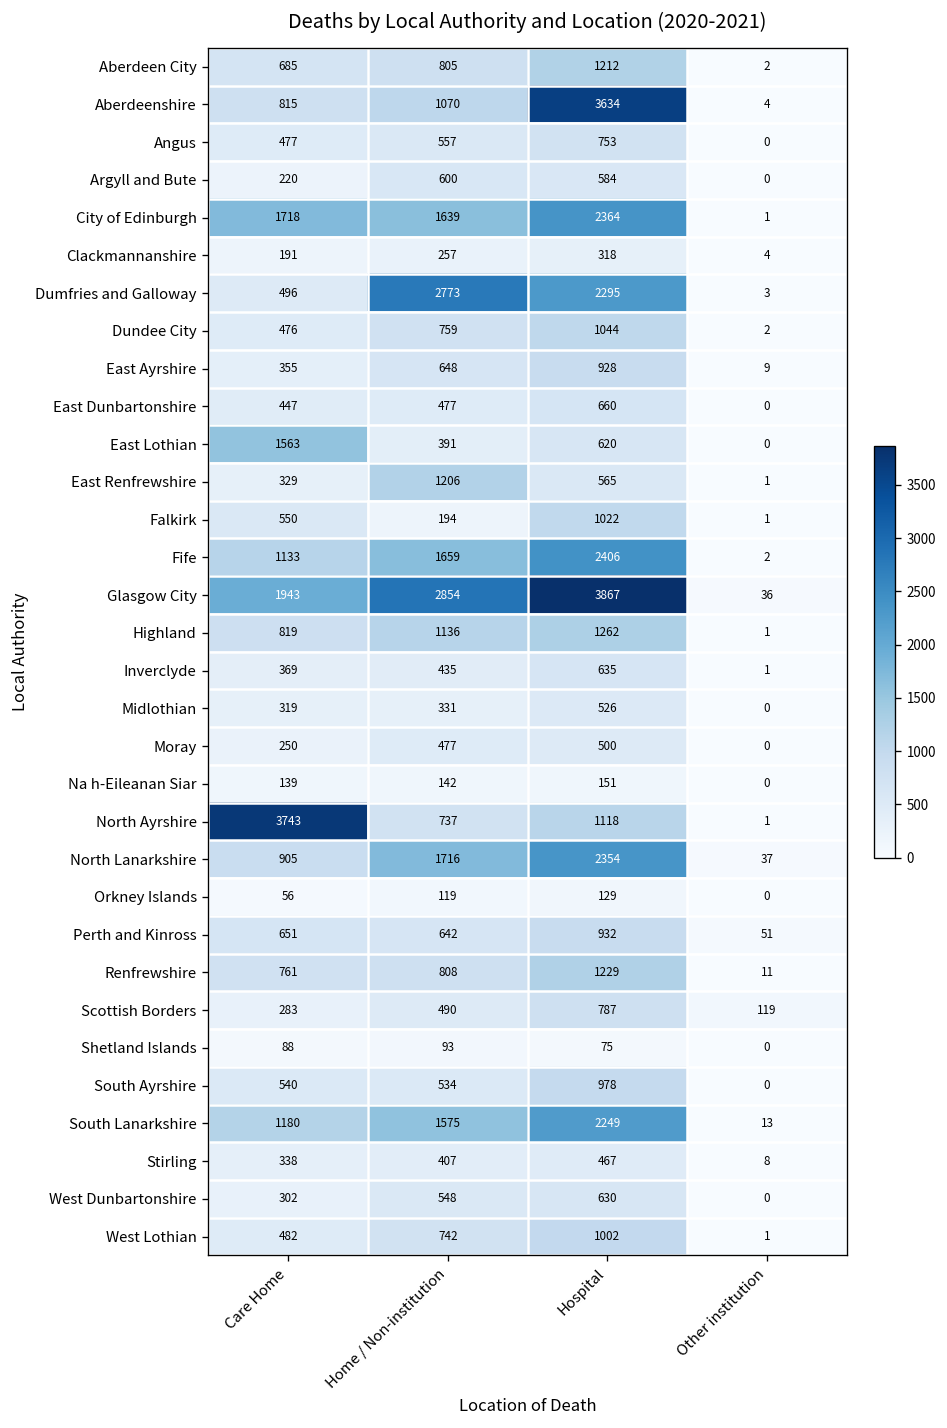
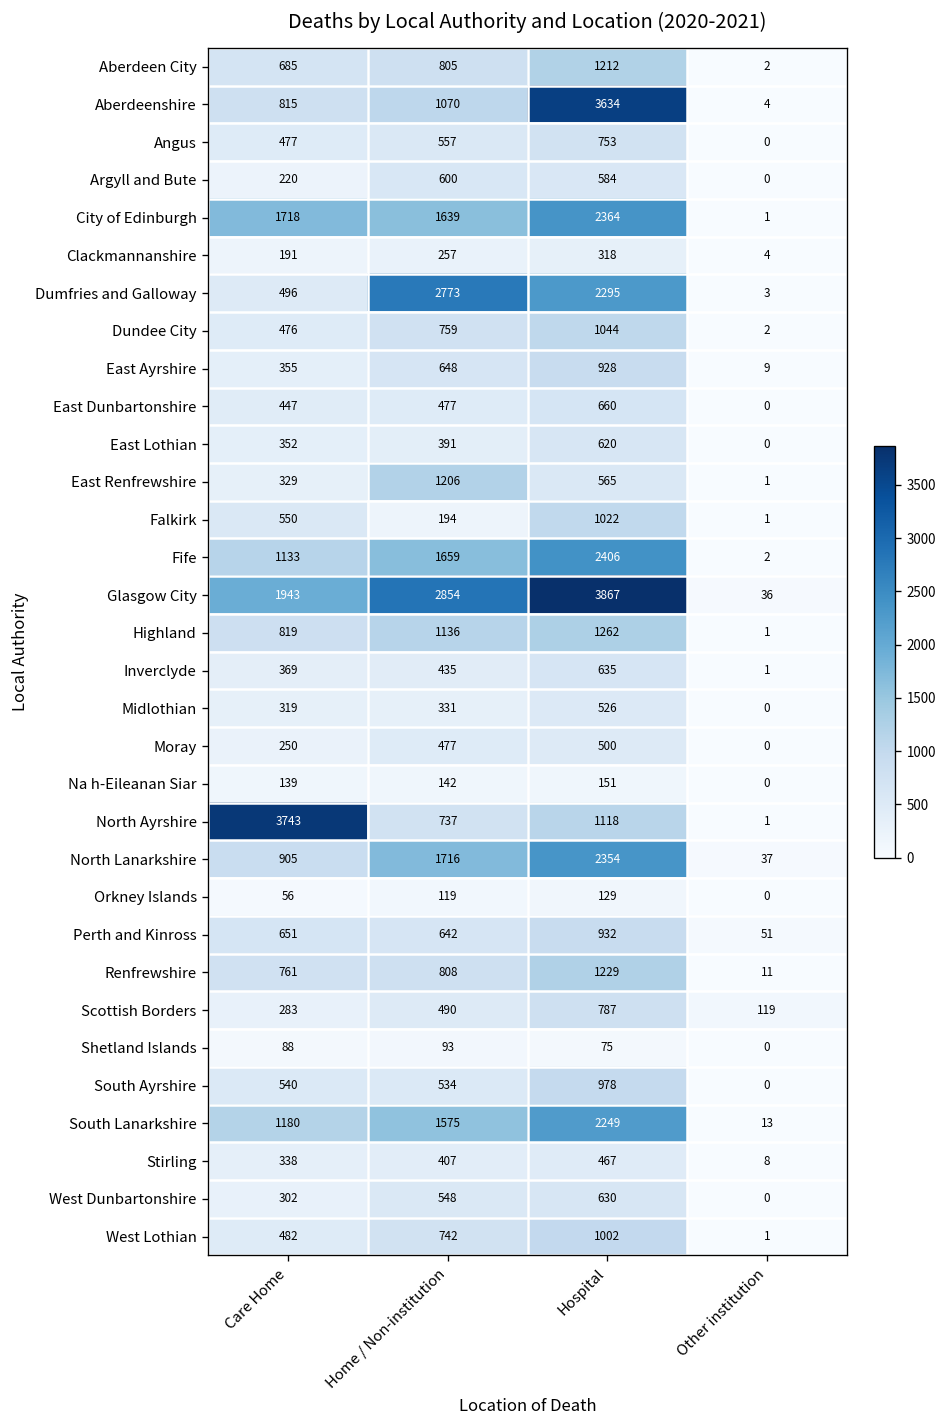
East Lothian, Care Home: 1563 -> 352
